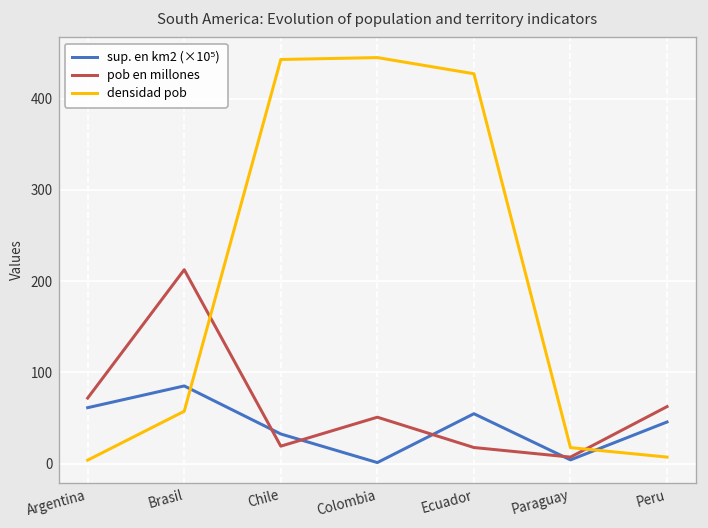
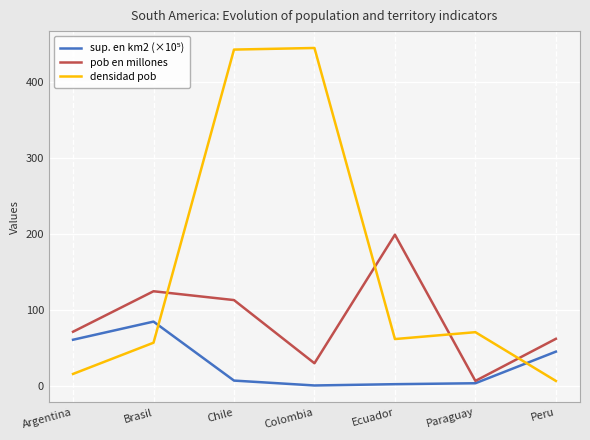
densidad pob, Argentina: 0 -> 20
pob en millones, Brasil: 210 -> 130
sup. en km2 (×10⁵), Chile: 30 -> 10
pob en millones, Chile: 20 -> 110
pob en millones, Colombia: 50 -> 30
sup. en km2 (×10⁵), Ecuador: 50 -> 0
pob en millones, Ecuador: 20 -> 200
densidad pob, Ecuador: 430 -> 60
densidad pob, Paraguay: 20 -> 70
